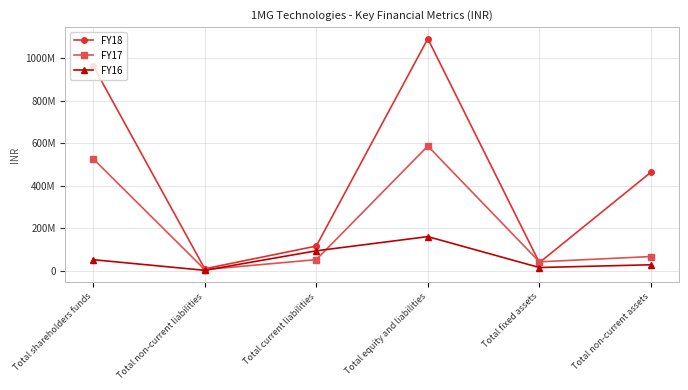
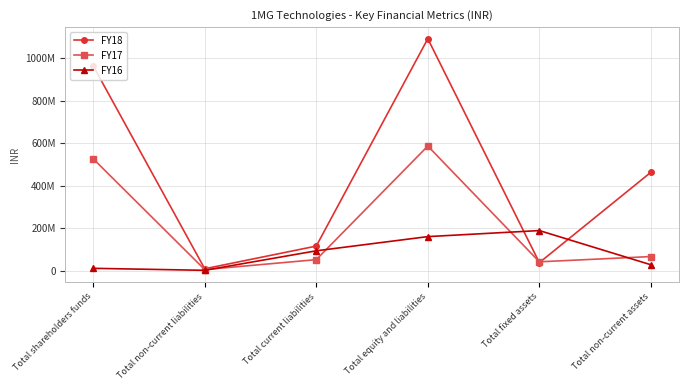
FY16, Total shareholders funds: 50000000 -> 10000000
FY16, Total fixed assets: 20000000 -> 190000000
